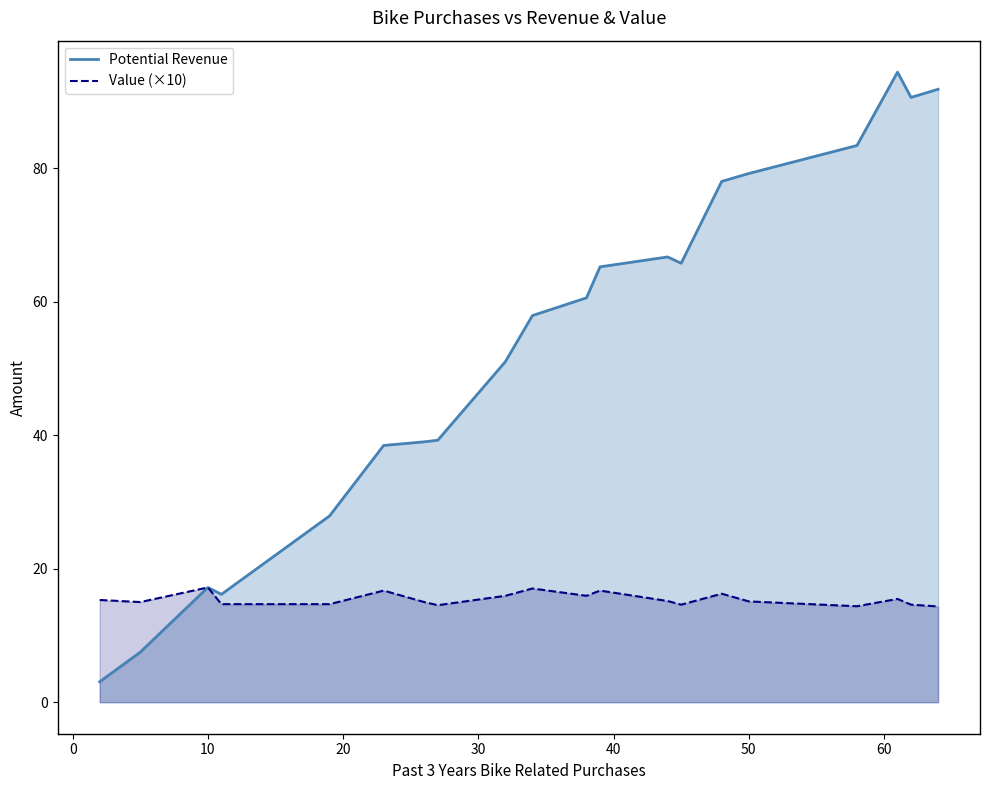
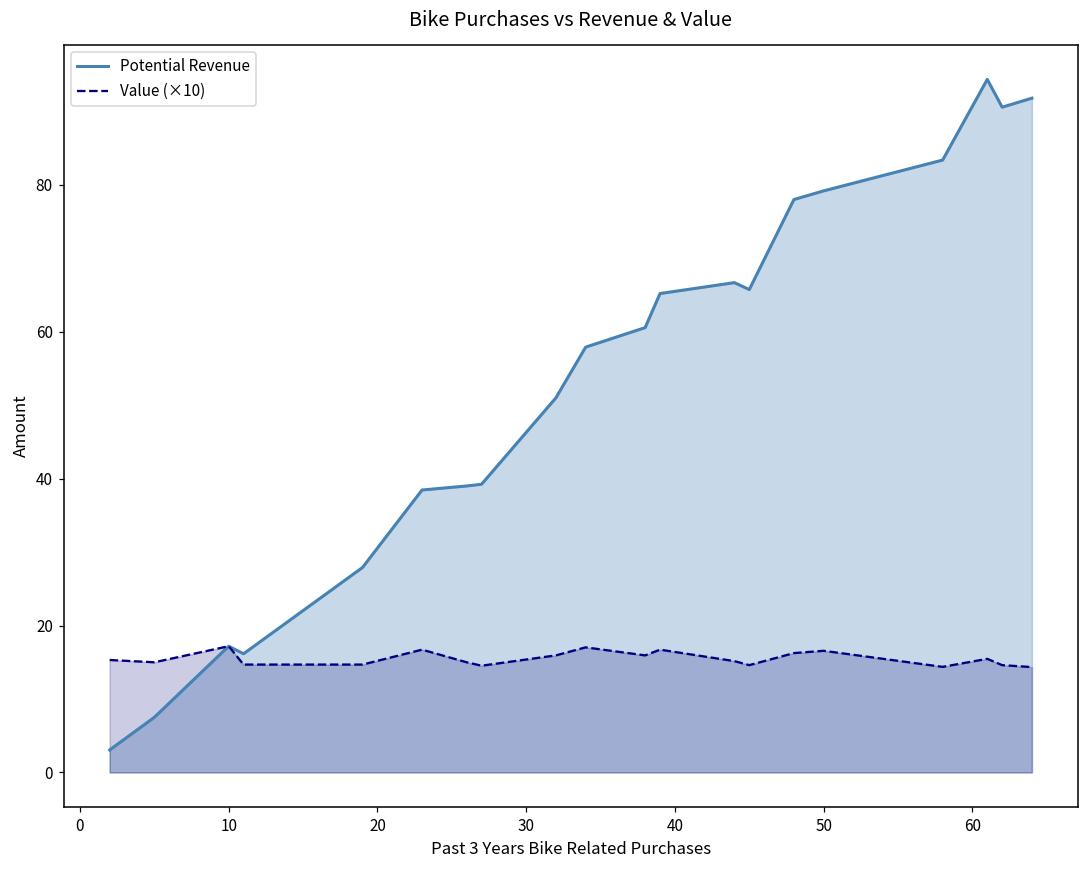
Value (×10), 50: 15 -> 17
